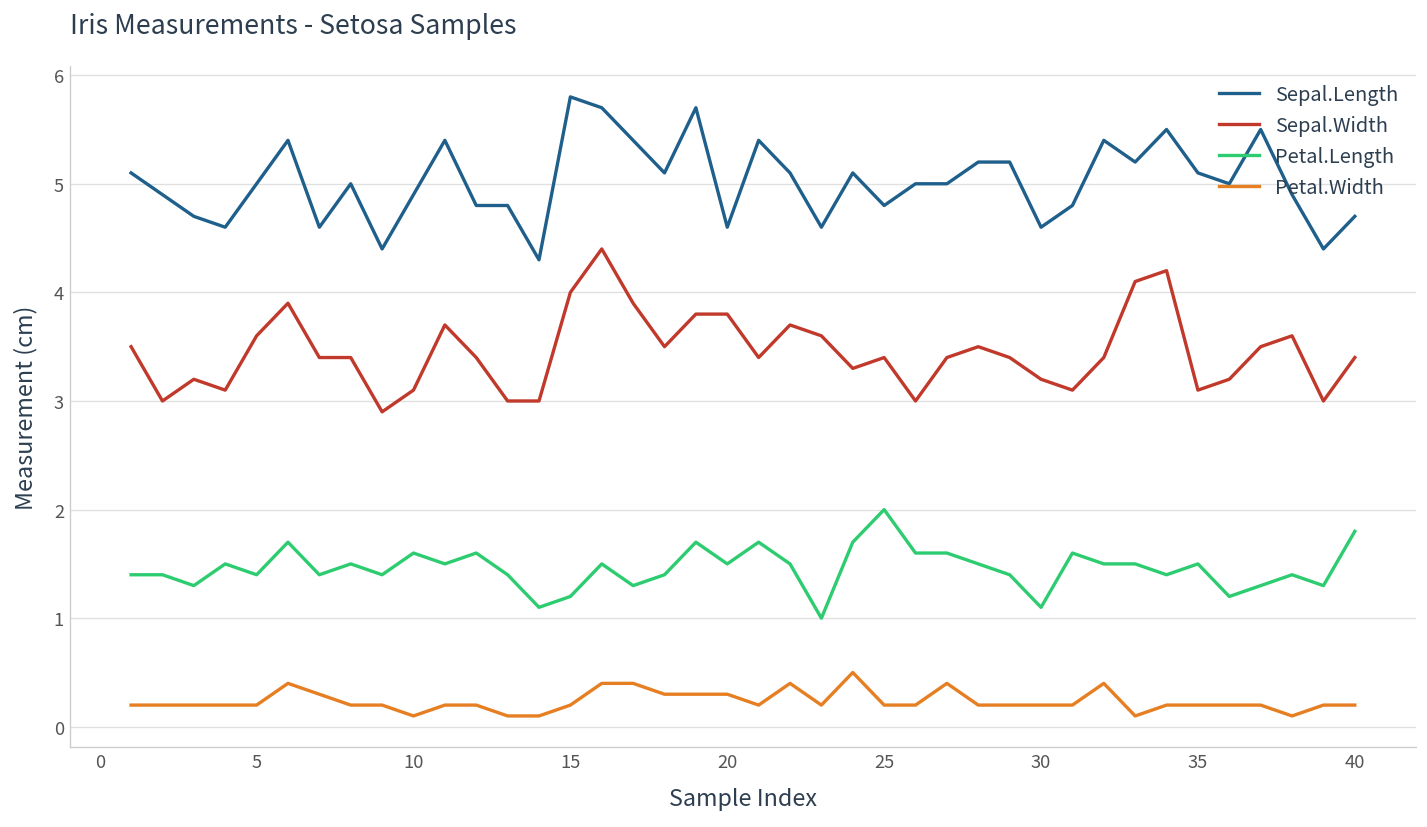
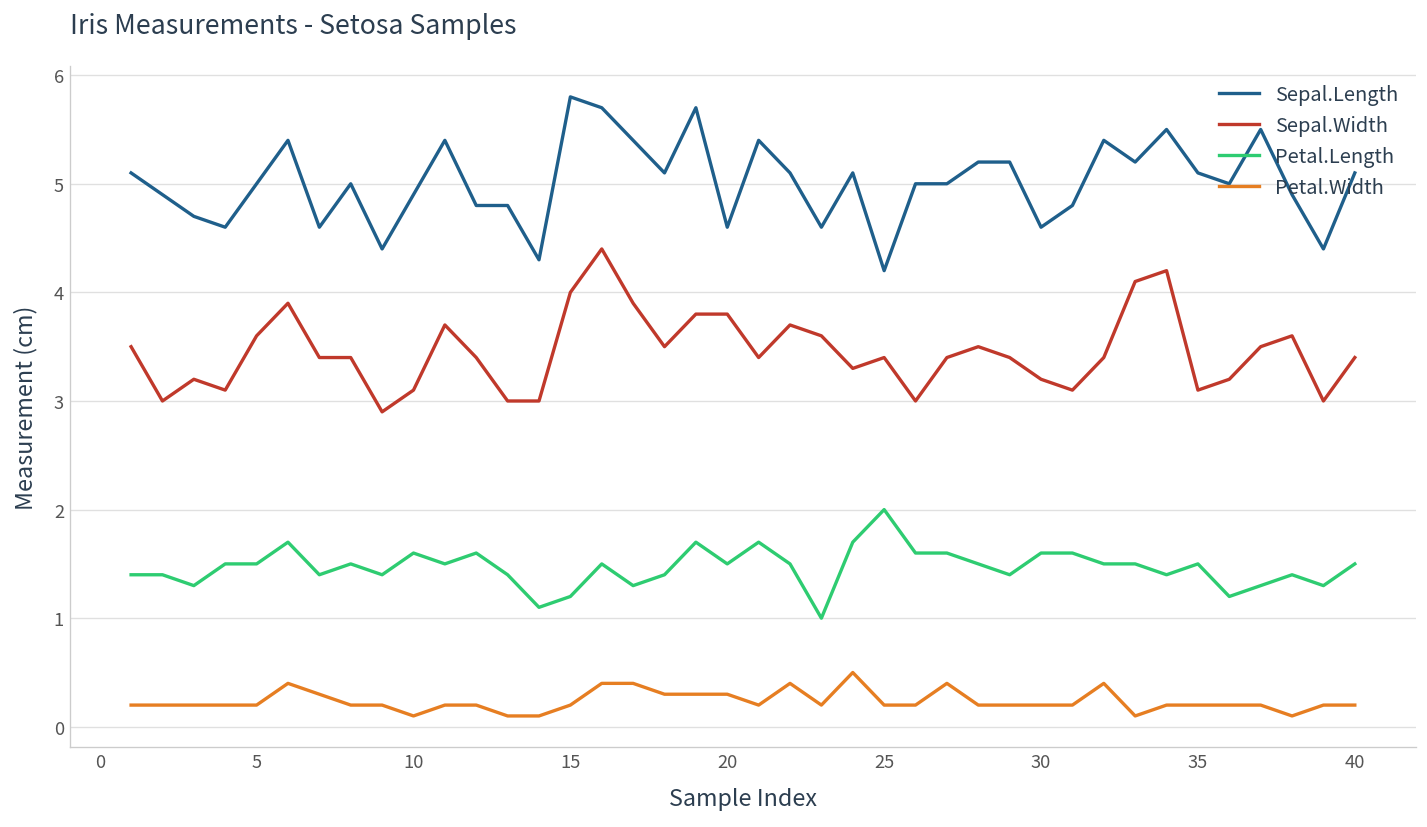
Petal.Length, 5: 1.4 -> 1.5
Sepal.Length, 25: 4.8 -> 4.2
Petal.Length, 30: 1.1 -> 1.6
Sepal.Length, 40: 4.7 -> 5.1
Petal.Length, 40: 1.8 -> 1.5
